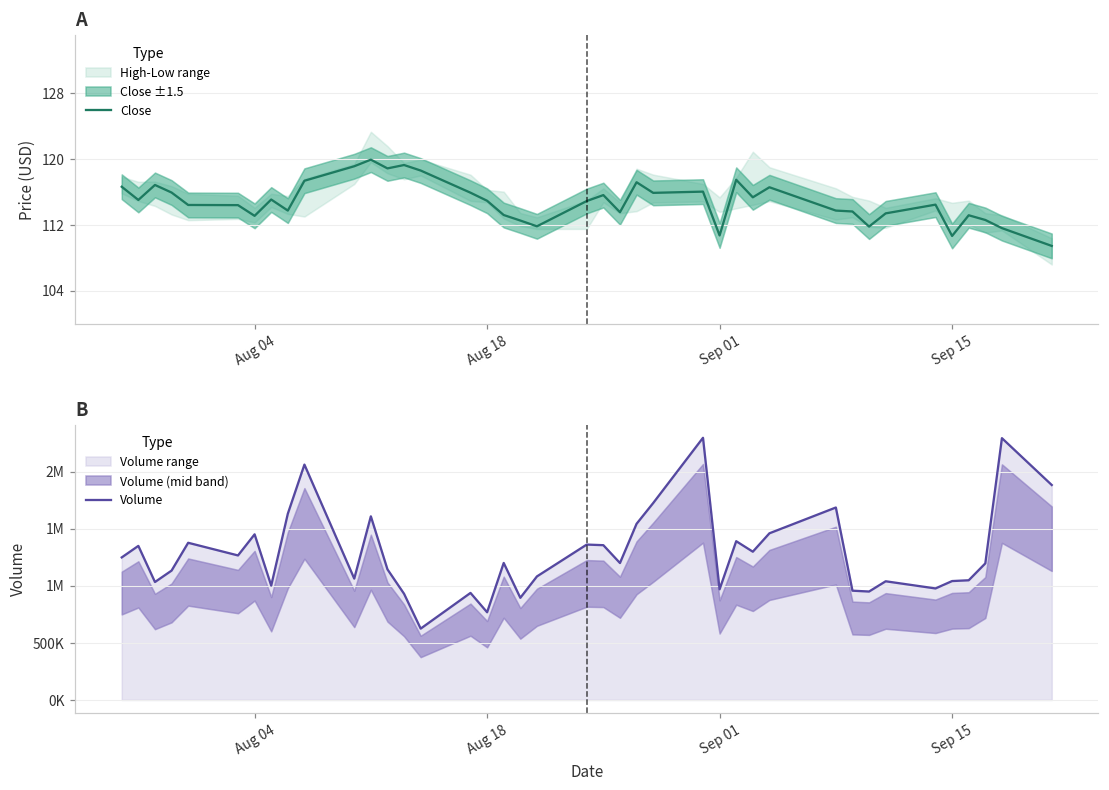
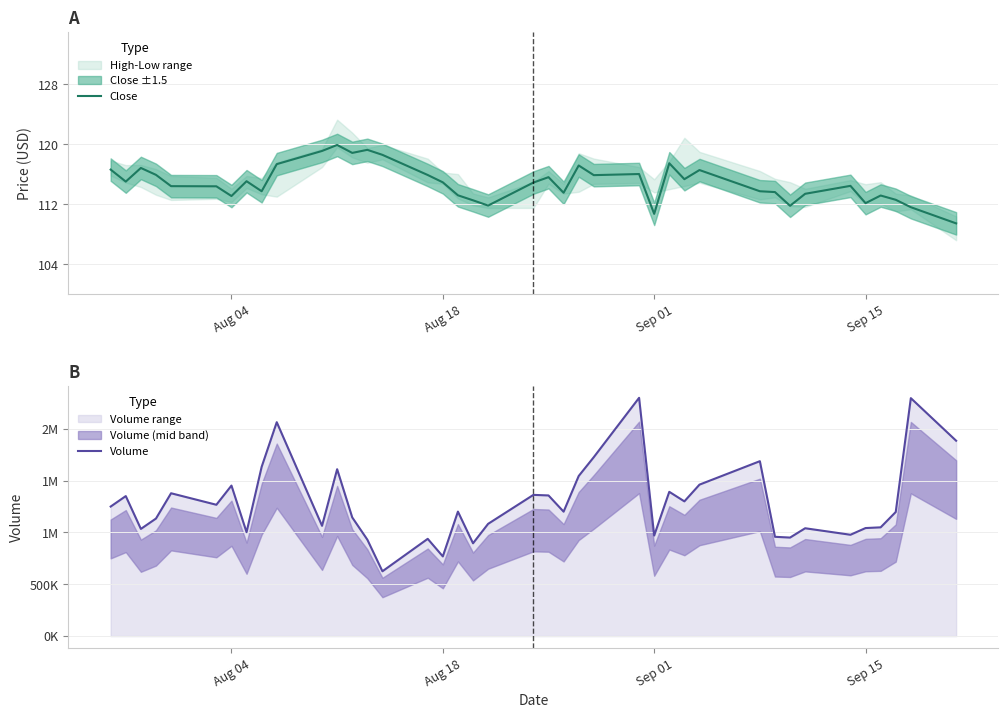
A, Close, Sep 15: 111 -> 112
